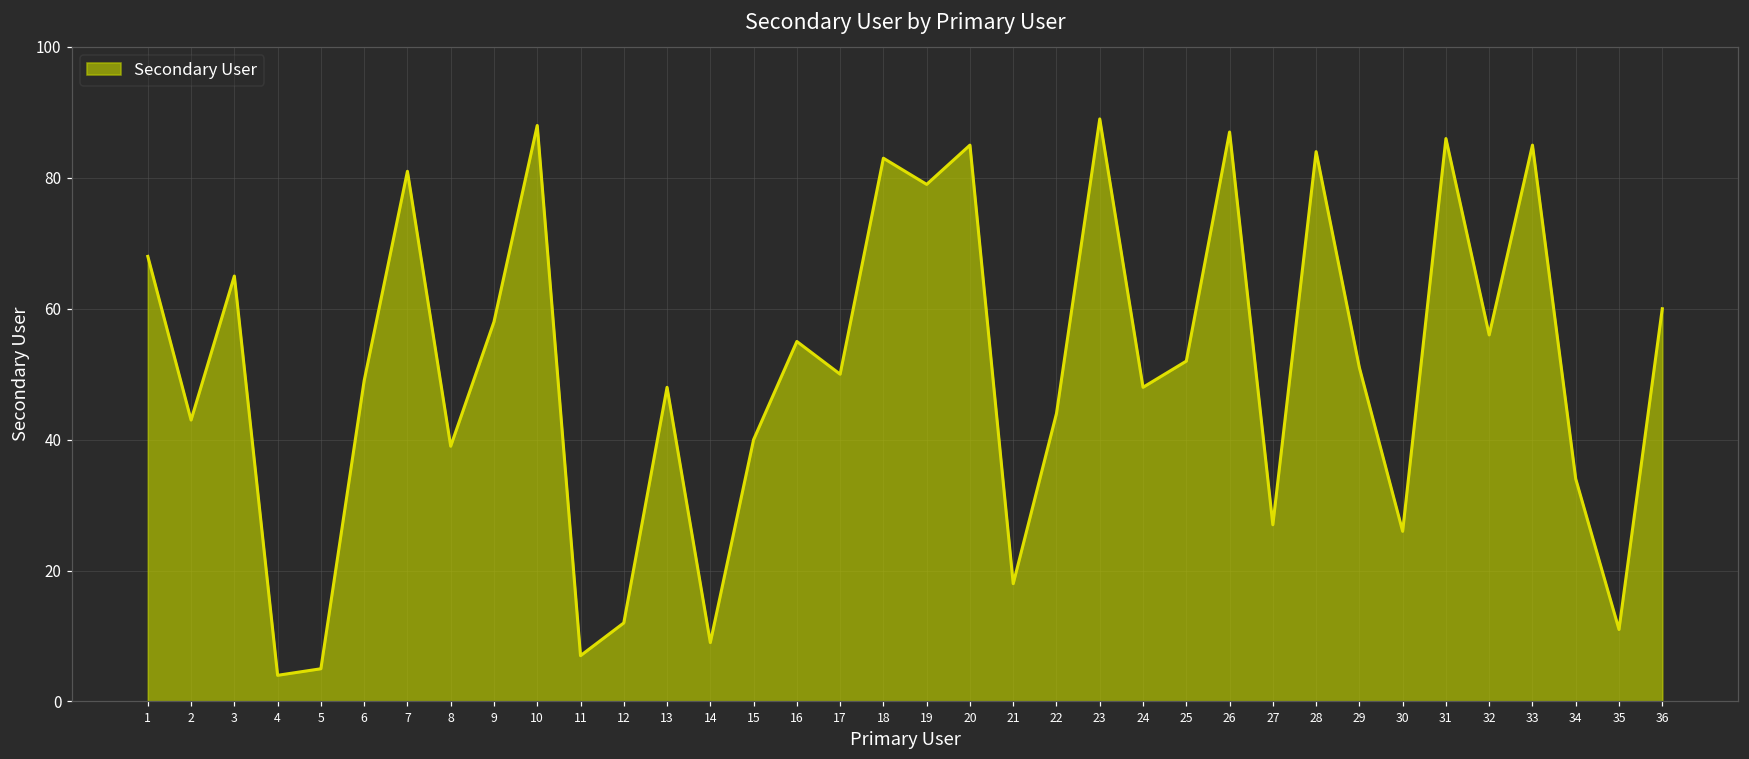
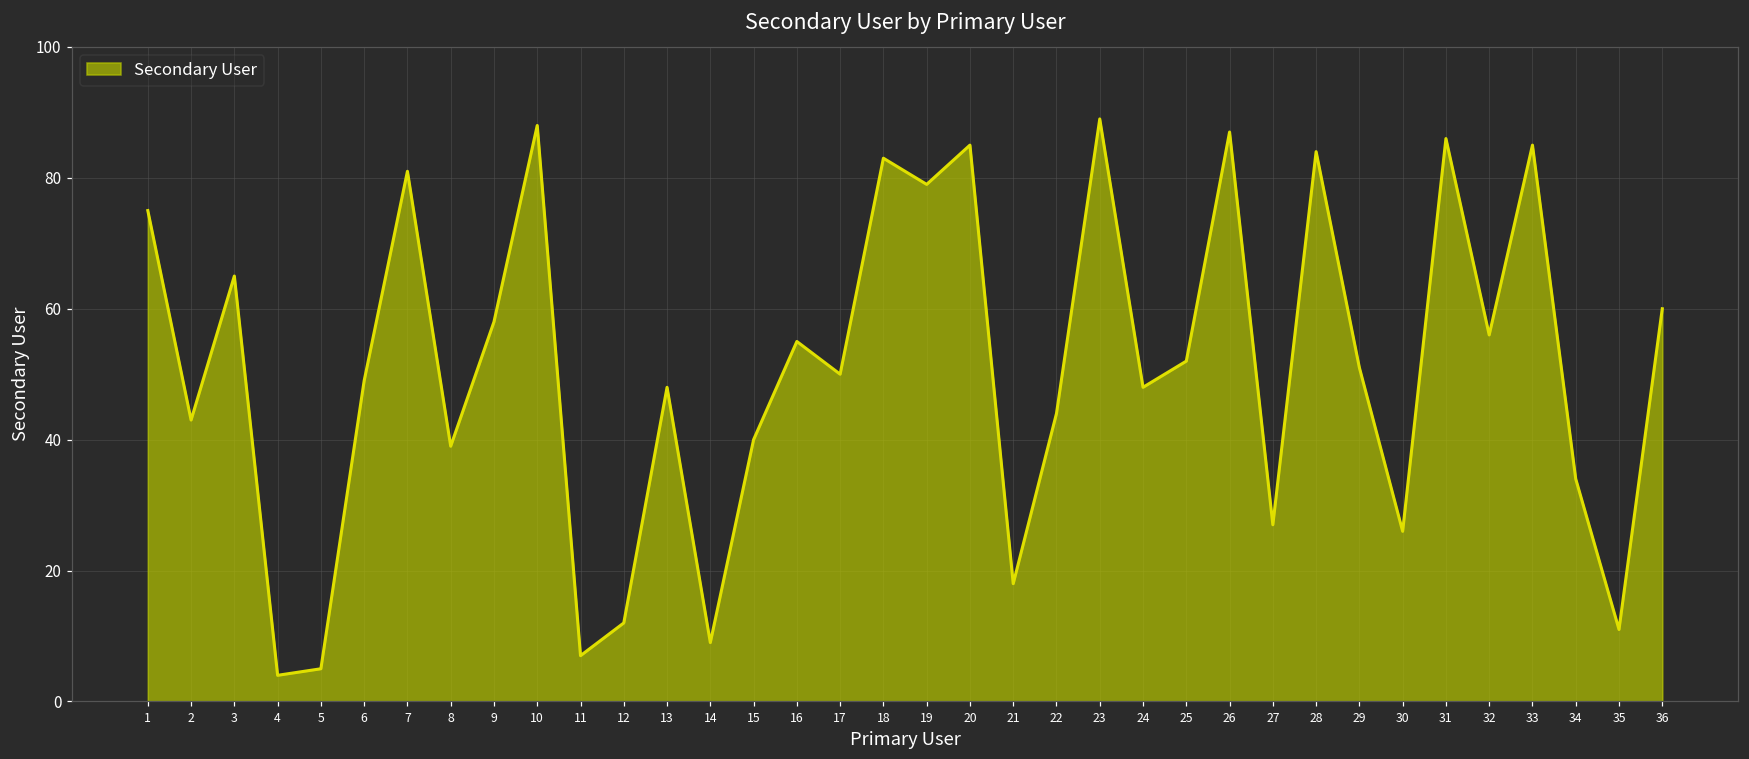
1: 68 -> 75
